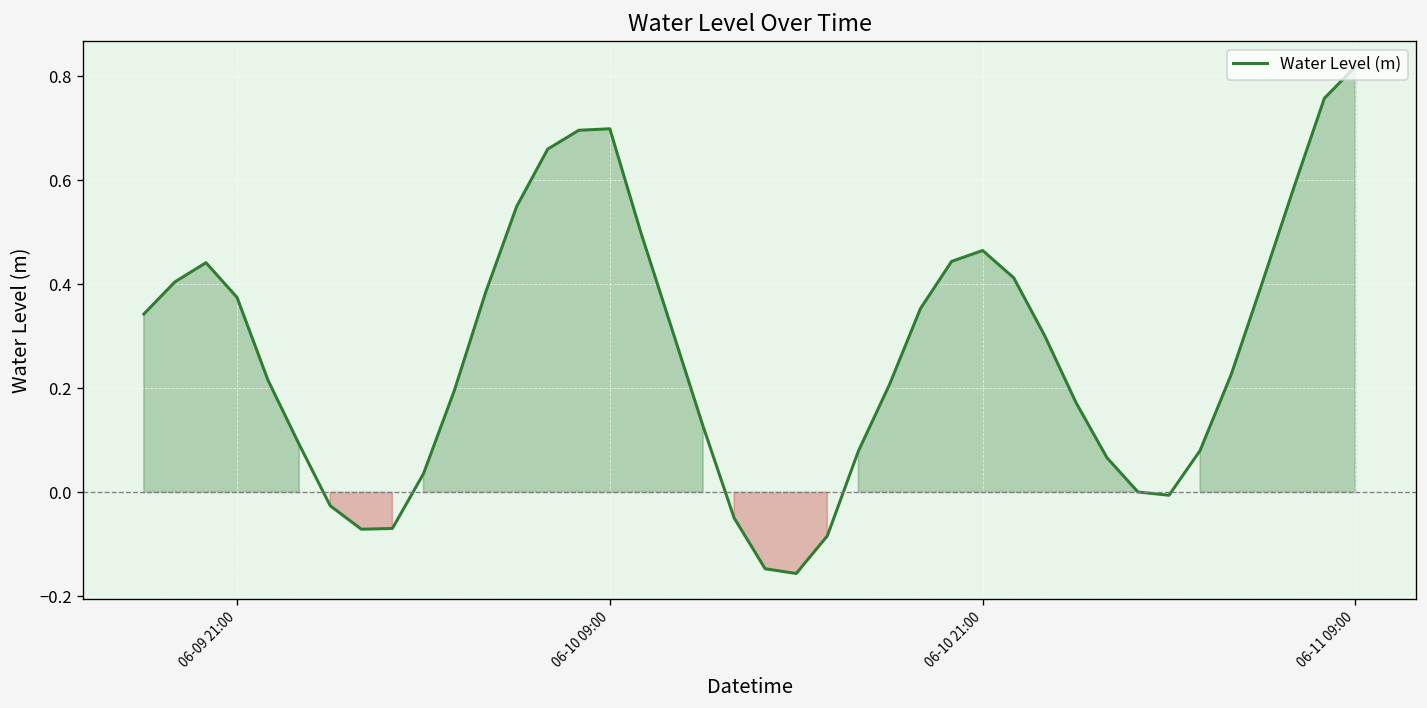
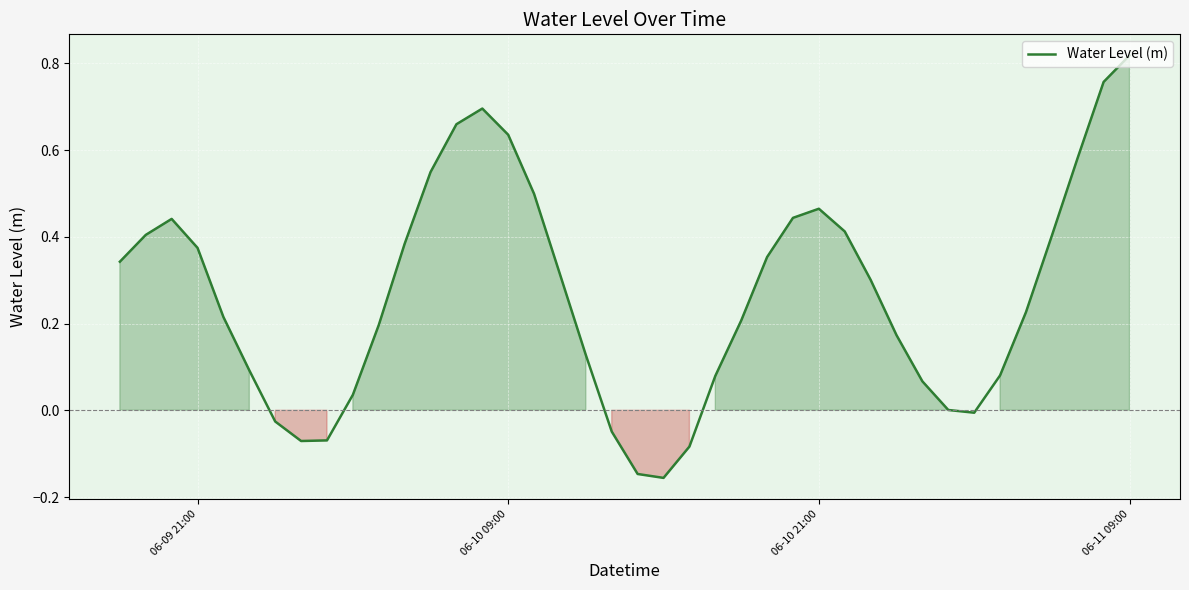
06-10 09:00: 0.70 -> 0.64
